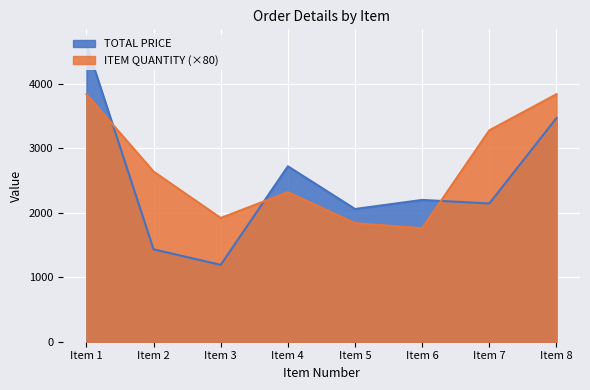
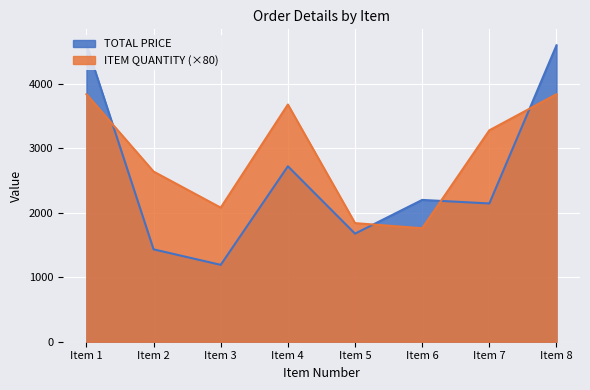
ITEM QUANTITY (×80), Item 3: 1900 -> 2100
ITEM QUANTITY (×80), Item 4: 2300 -> 3700
TOTAL PRICE, Item 5: 2100 -> 1700
TOTAL PRICE, Item 8: 3500 -> 4600
